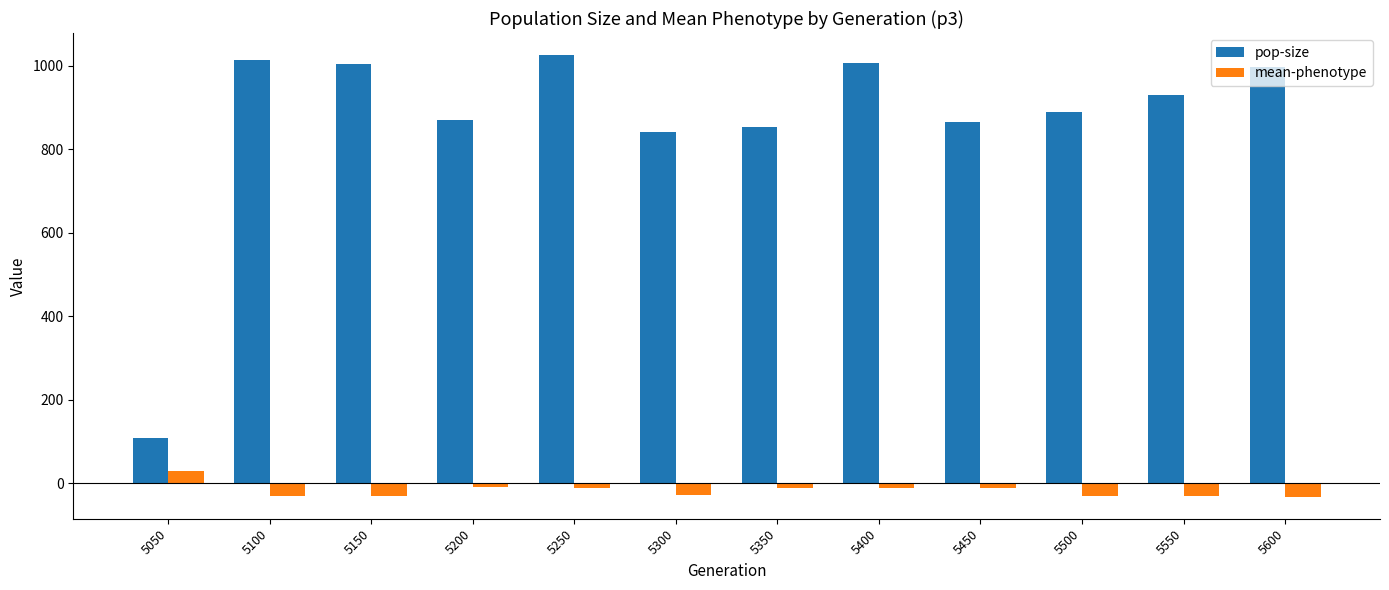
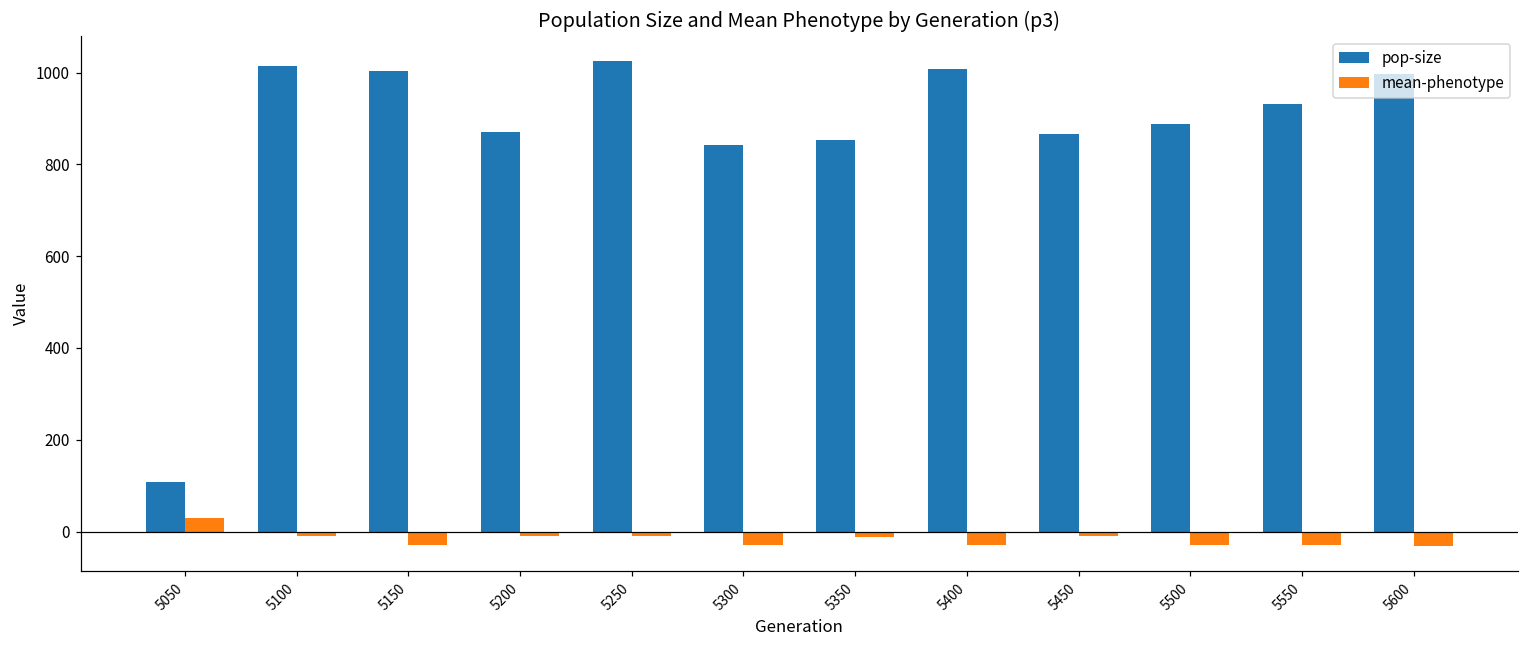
mean-phenotype, 5100: -30 -> -10
mean-phenotype, 5400: -10 -> -30
